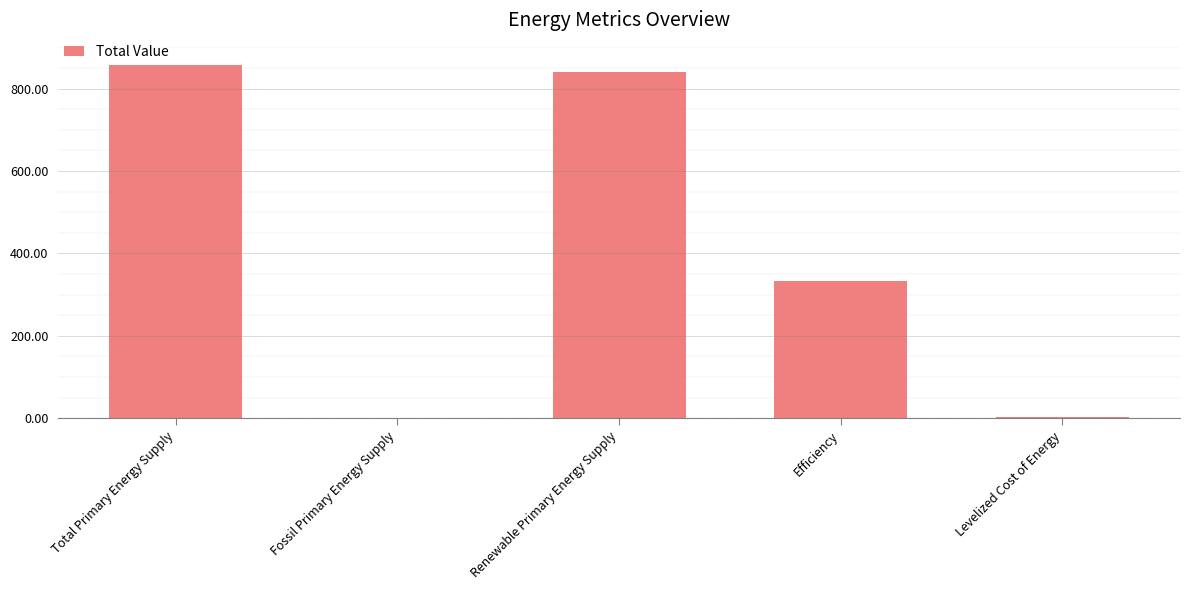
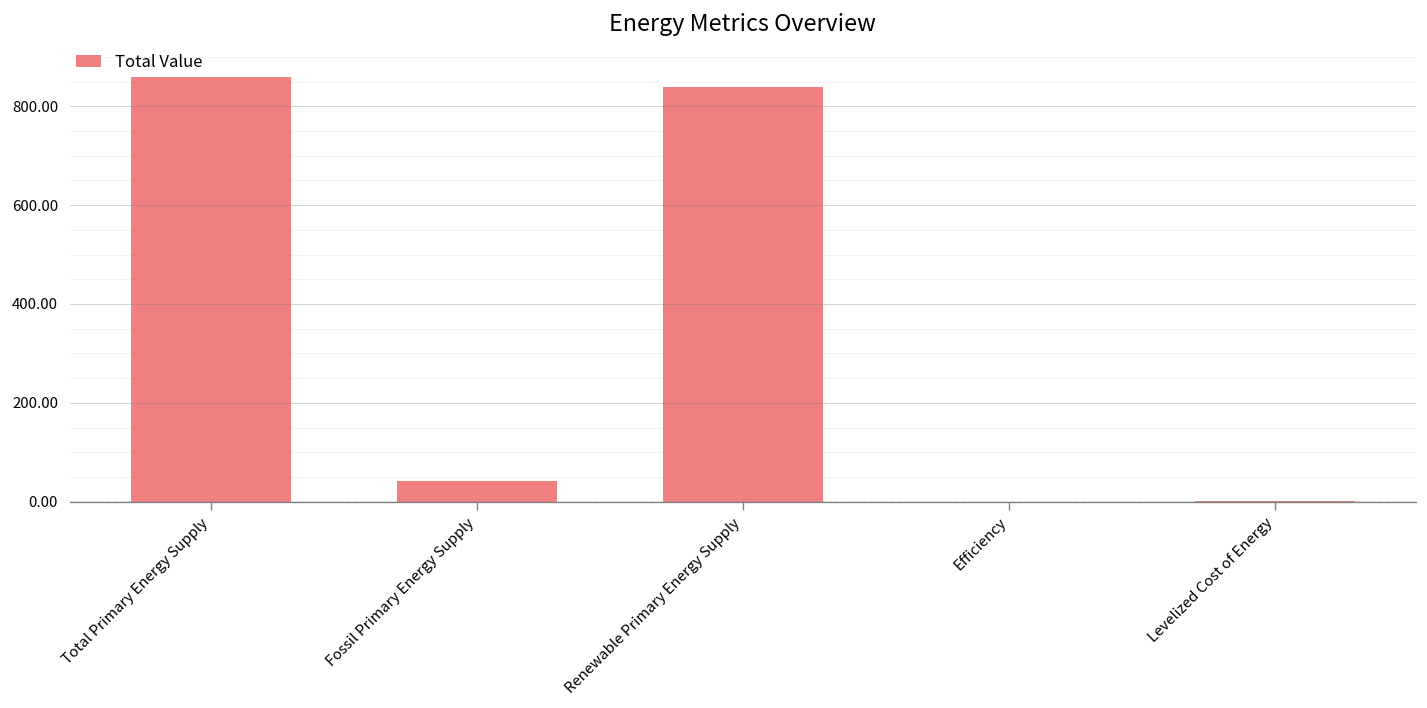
Fossil Primary Energy Supply: 0 -> 40
Efficiency: 330 -> 0
